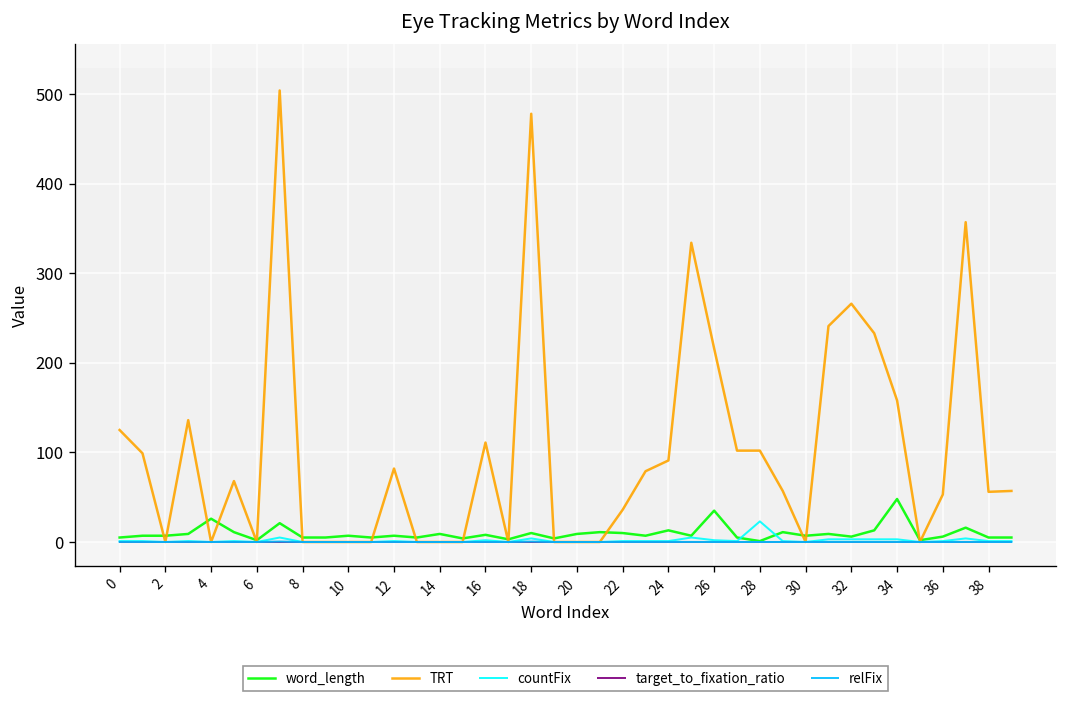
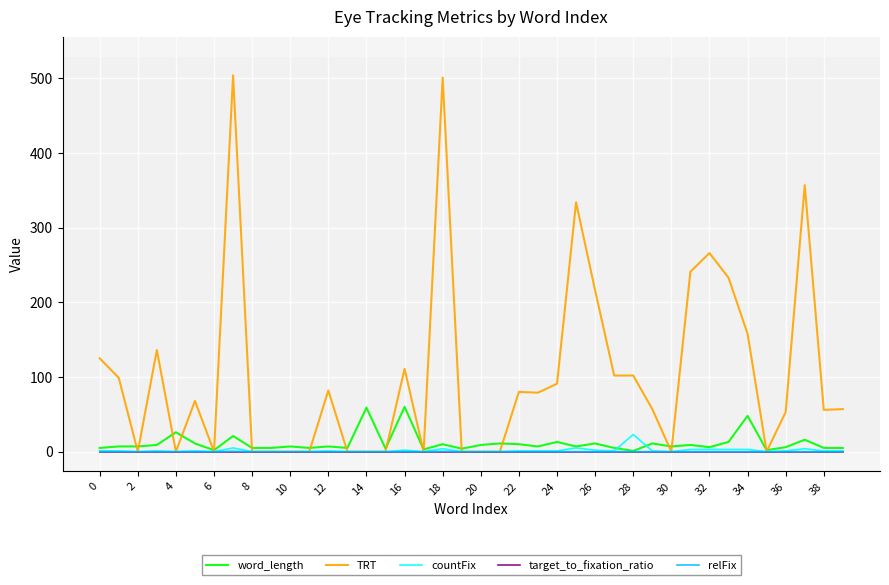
word_length, 14: 10 -> 60
word_length, 16: 10 -> 60
TRT, 18: 480 -> 500
TRT, 22: 40 -> 80
word_length, 26: 40 -> 10
